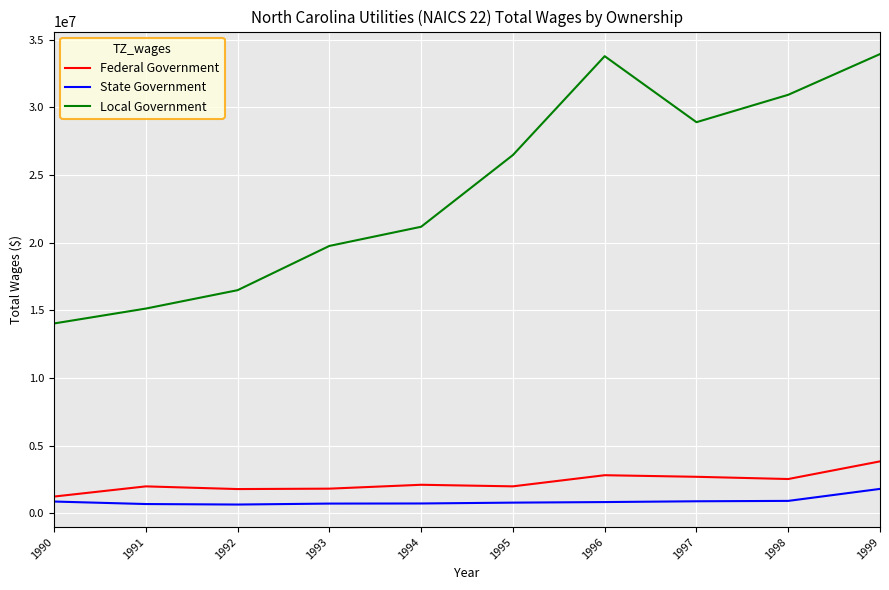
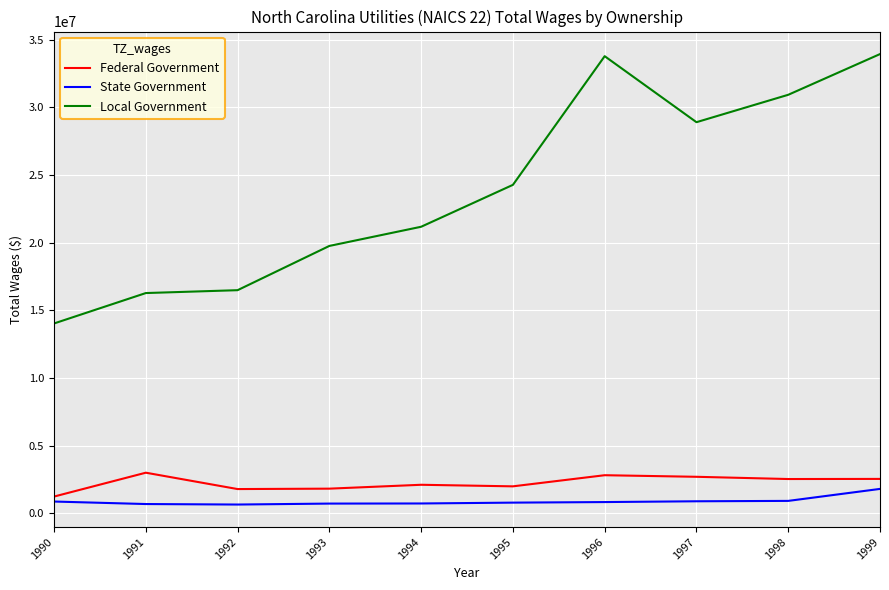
Federal Government, 1991: 2000000 -> 3000000
Local Government, 1991: 15100000 -> 16300000
Local Government, 1995: 26500000 -> 24300000
Federal Government, 1999: 3800000 -> 2600000
